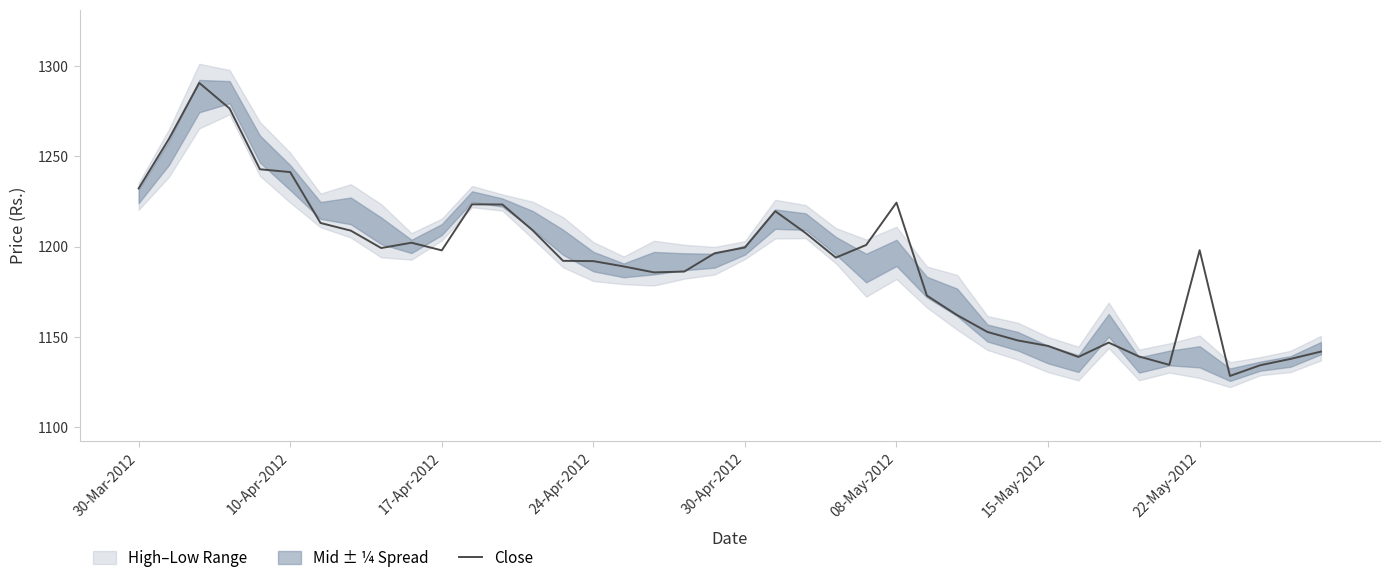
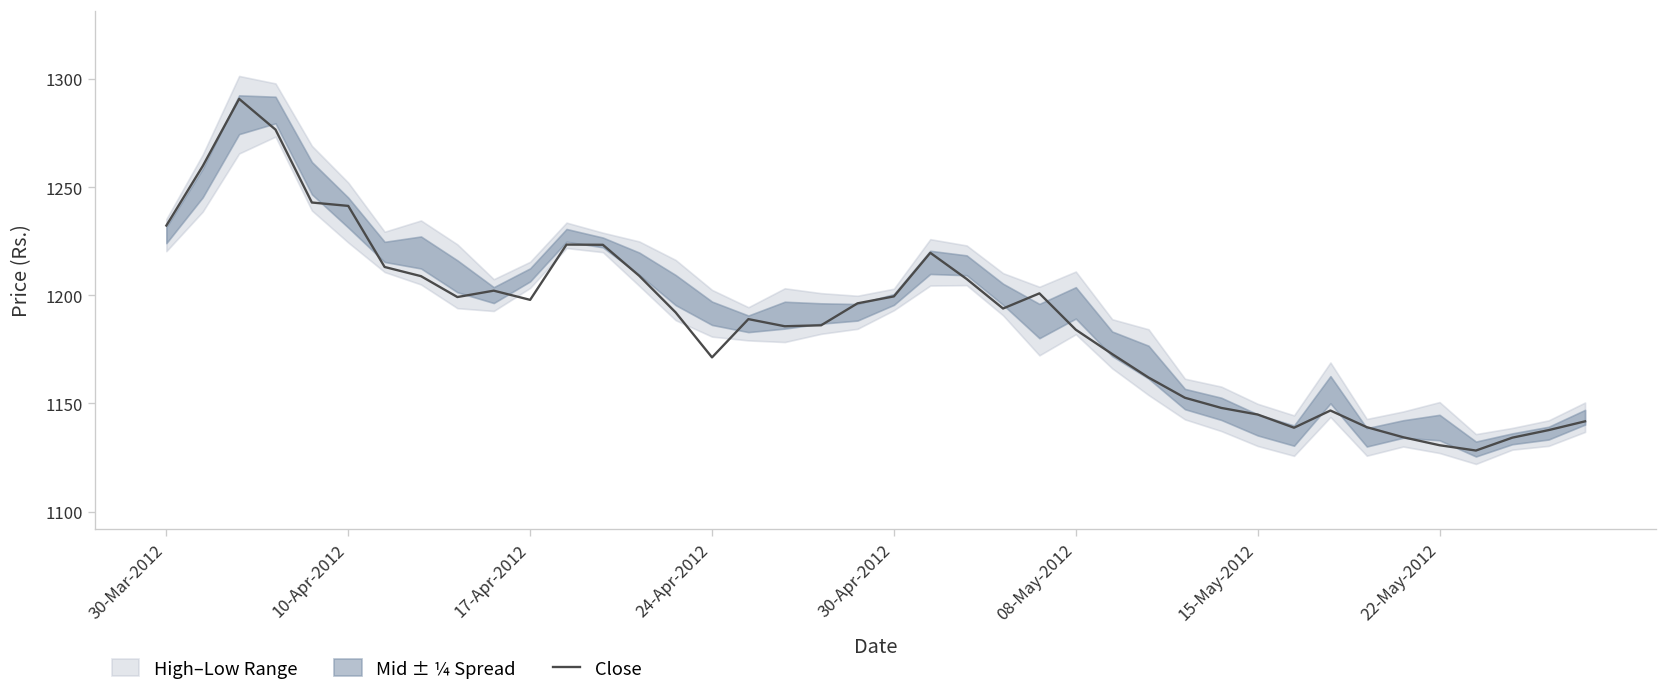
Close, 24-Apr-2012: 1192 -> 1171
Close, 08-May-2012: 1224 -> 1184
Close, 22-May-2012: 1198 -> 1131
